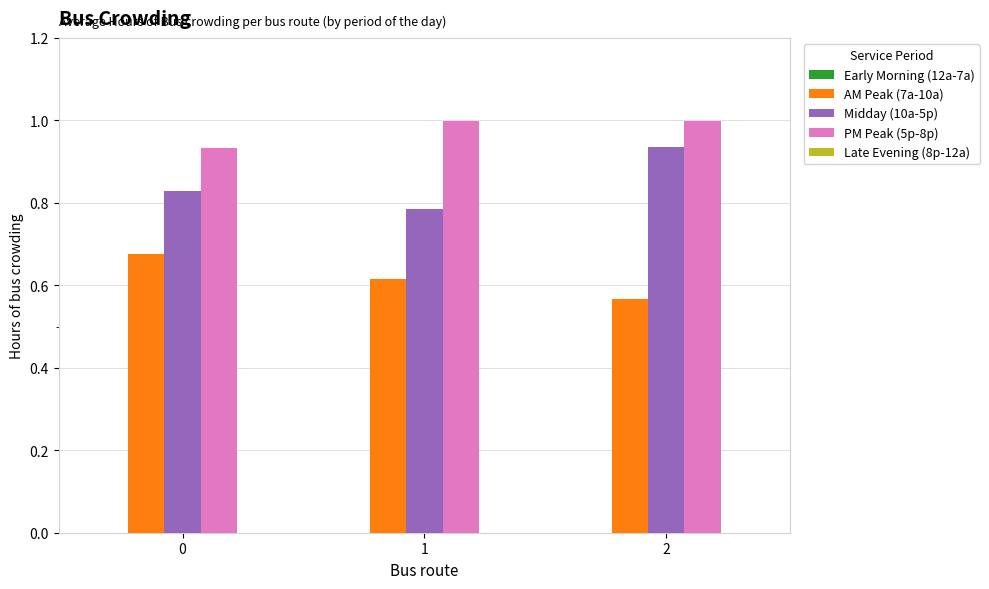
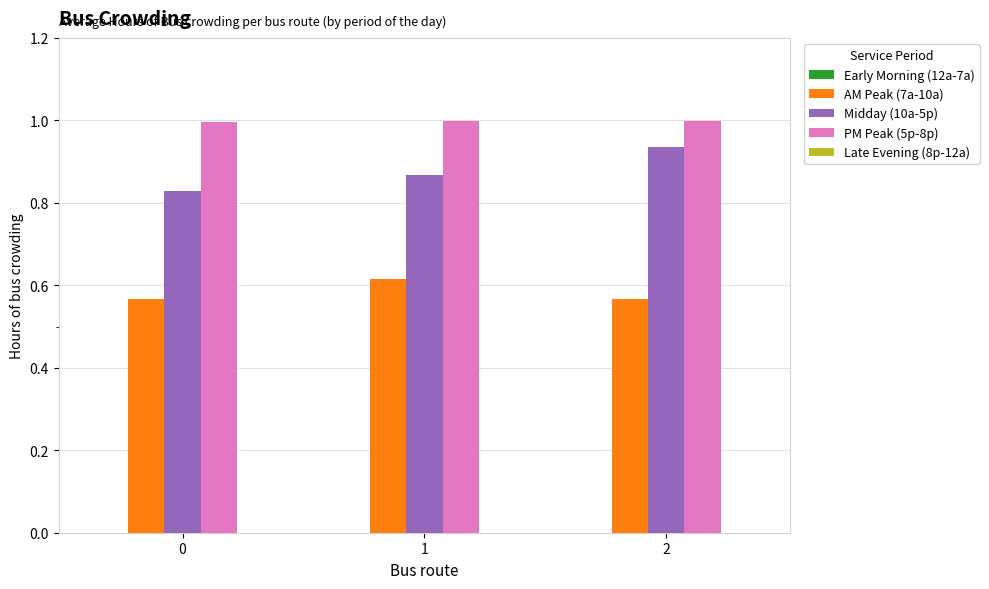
AM Peak (7a-10a), 0: 0.68 -> 0.57
PM Peak (5p-8p), 0: 0.93 -> 1.00
Midday (10a-5p), 1: 0.79 -> 0.87
